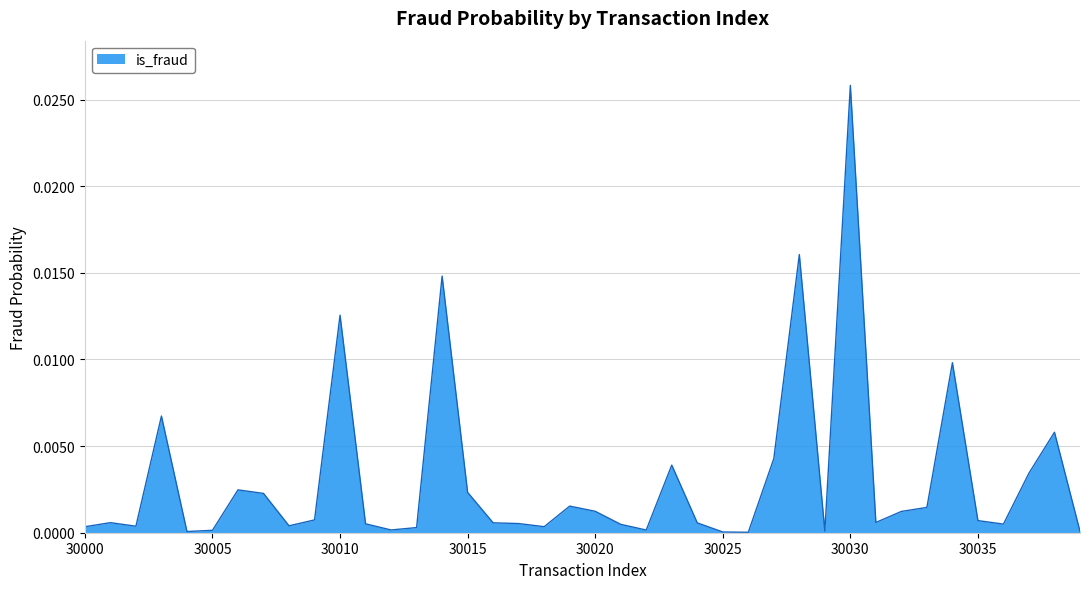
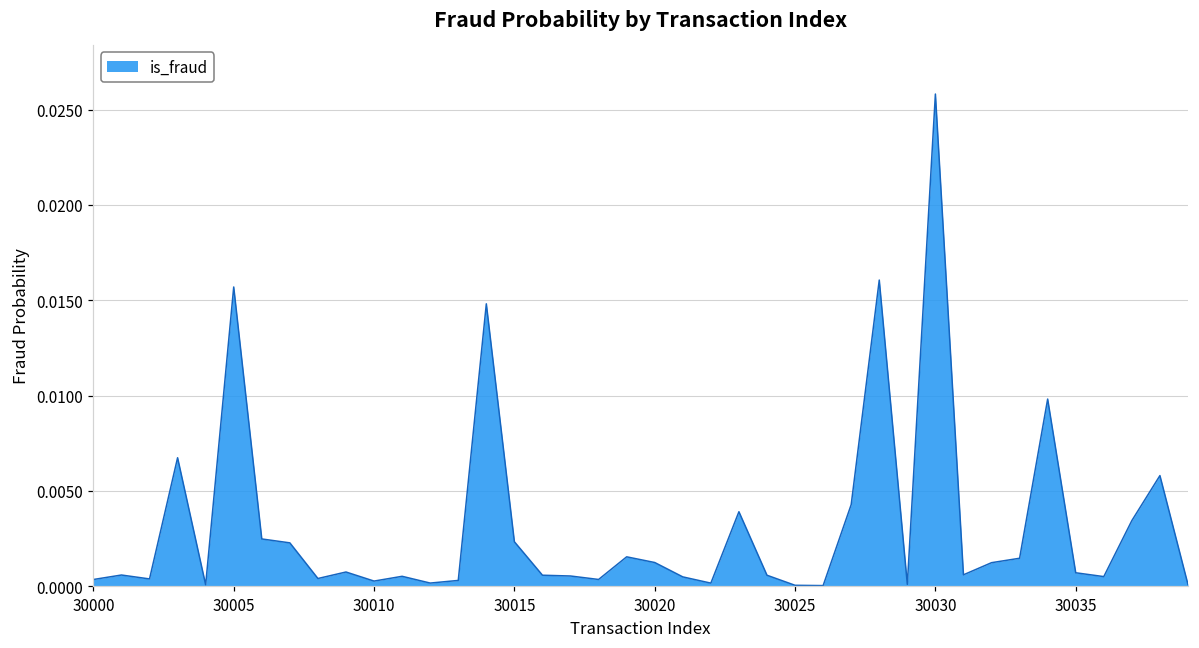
30005: 0.0001 -> 0.0157
30010: 0.0126 -> 0.0003
